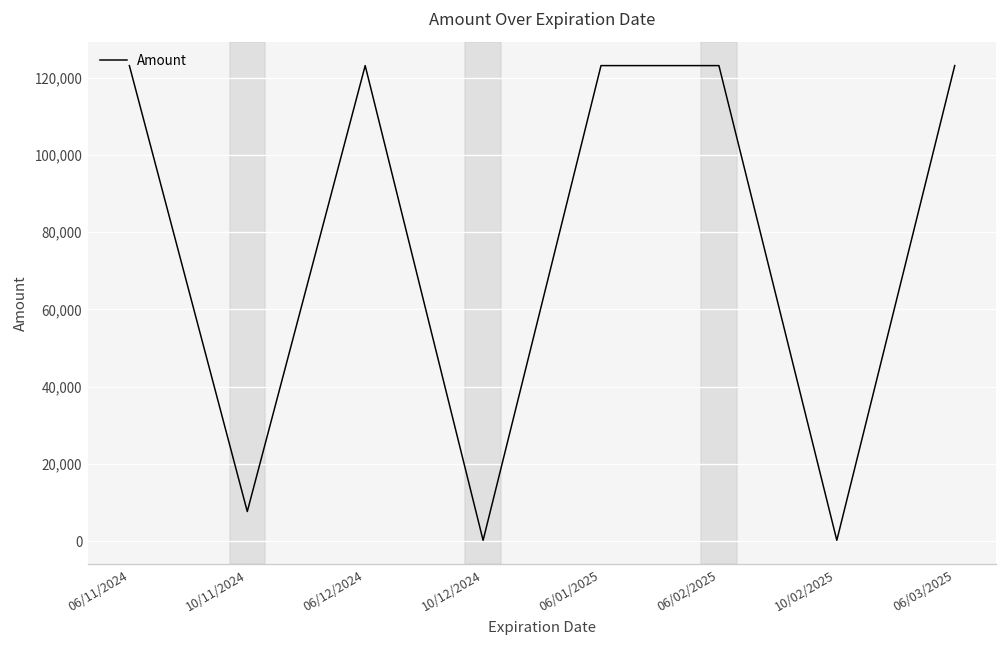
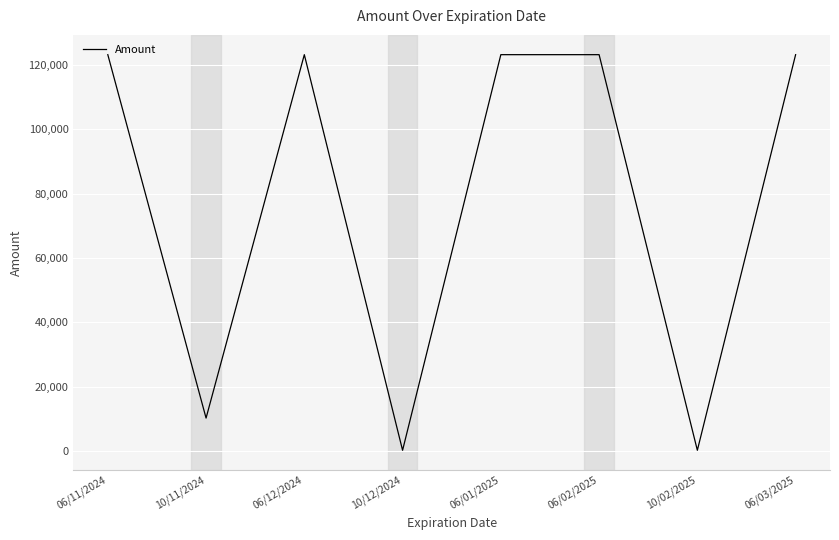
10/11/2024: 8,000 -> 10,000
